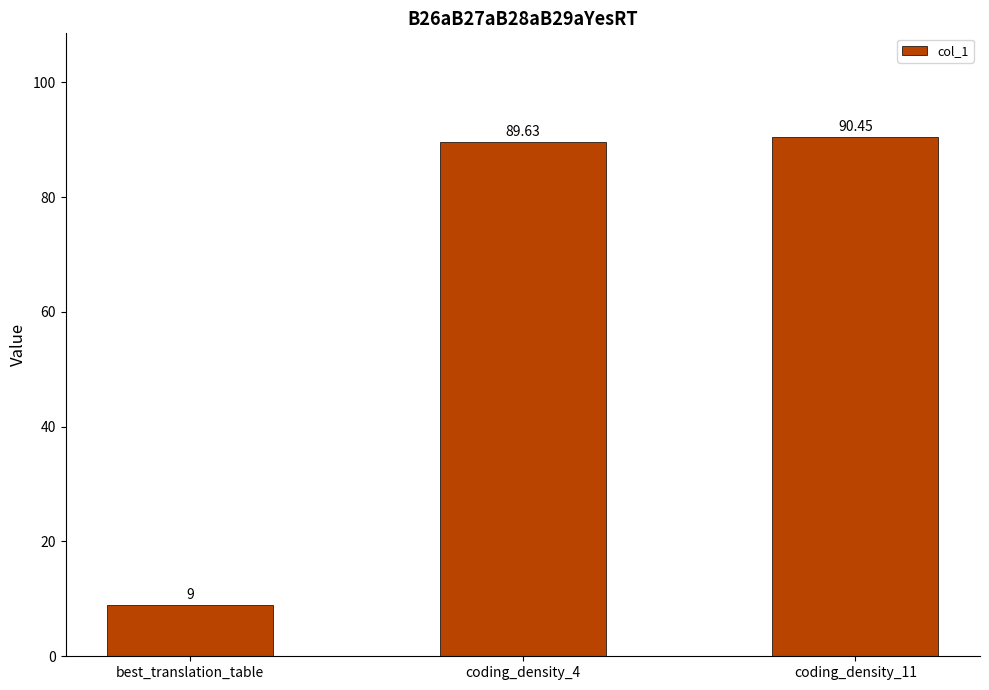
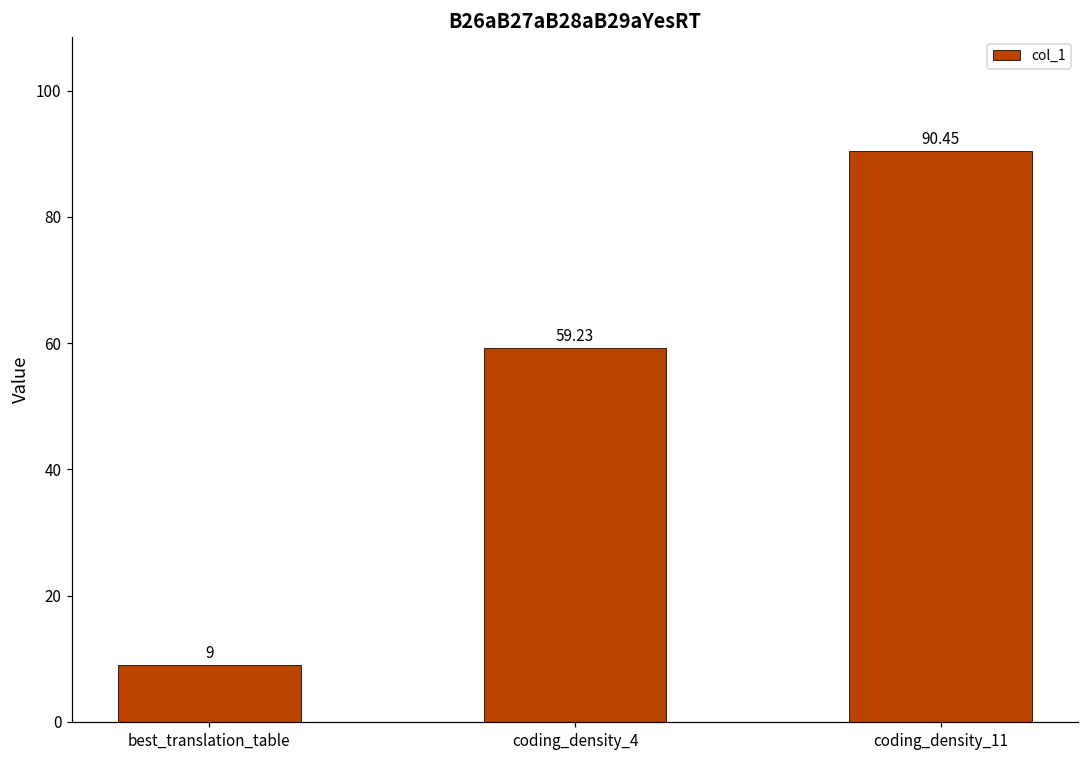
coding_density_4: 89.63 -> 59.23
